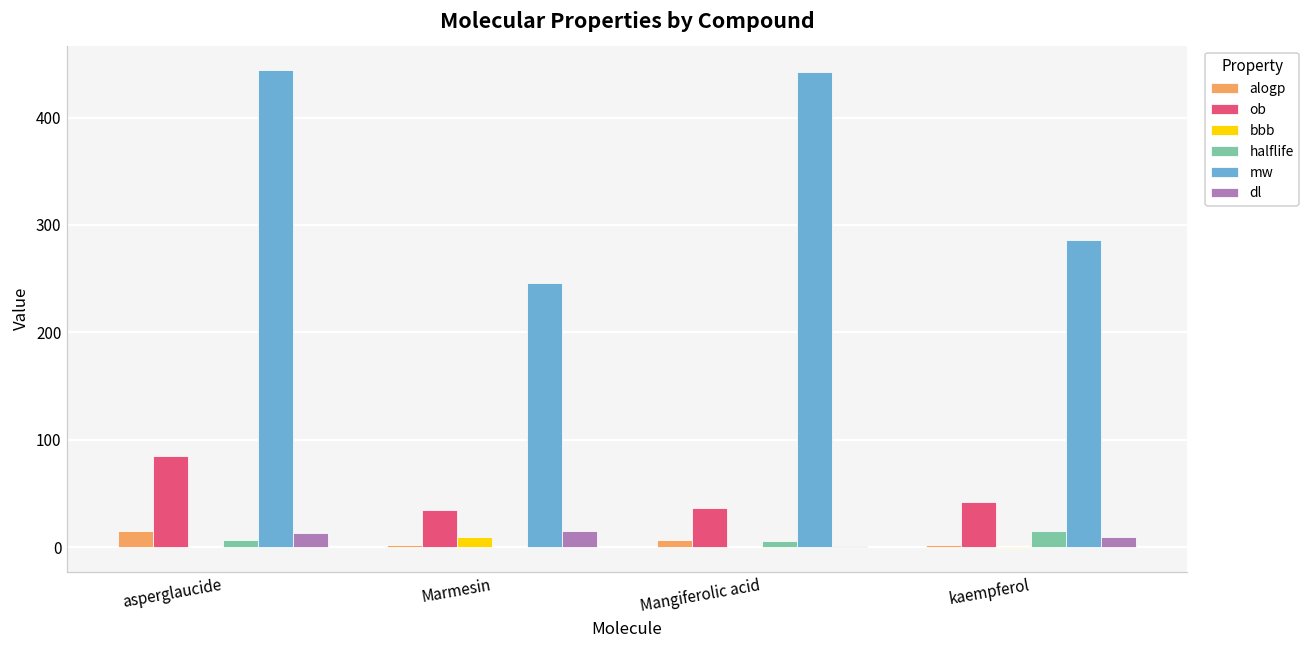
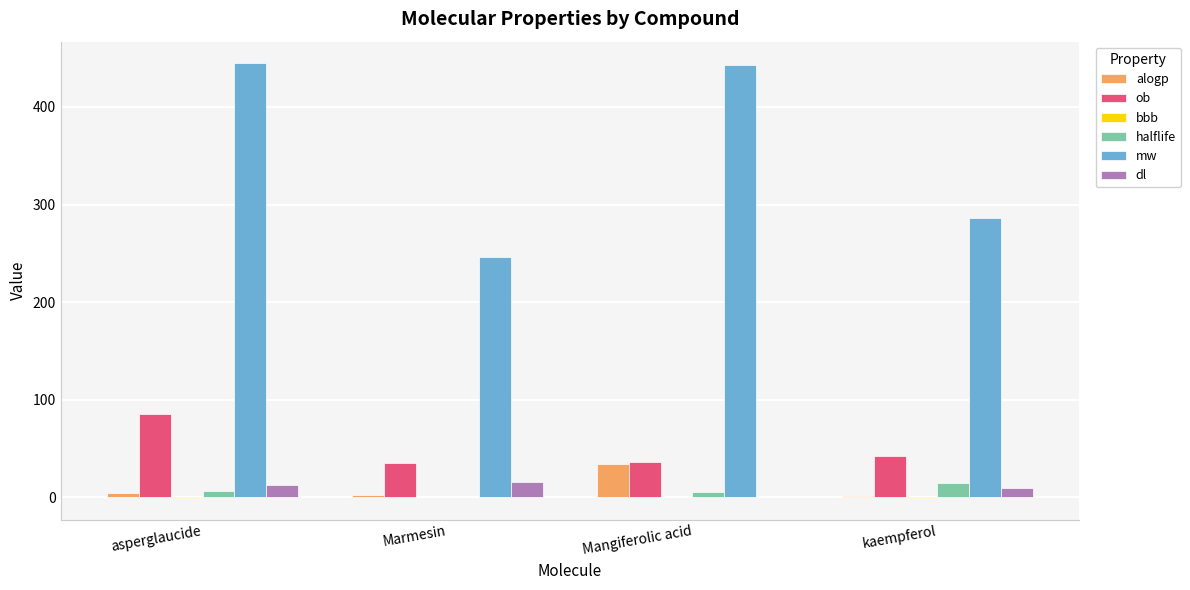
alogp, asperglaucide: 20 -> 0
bbb, Marmesin: 10 -> 0
alogp, Mangiferolic acid: 10 -> 30
